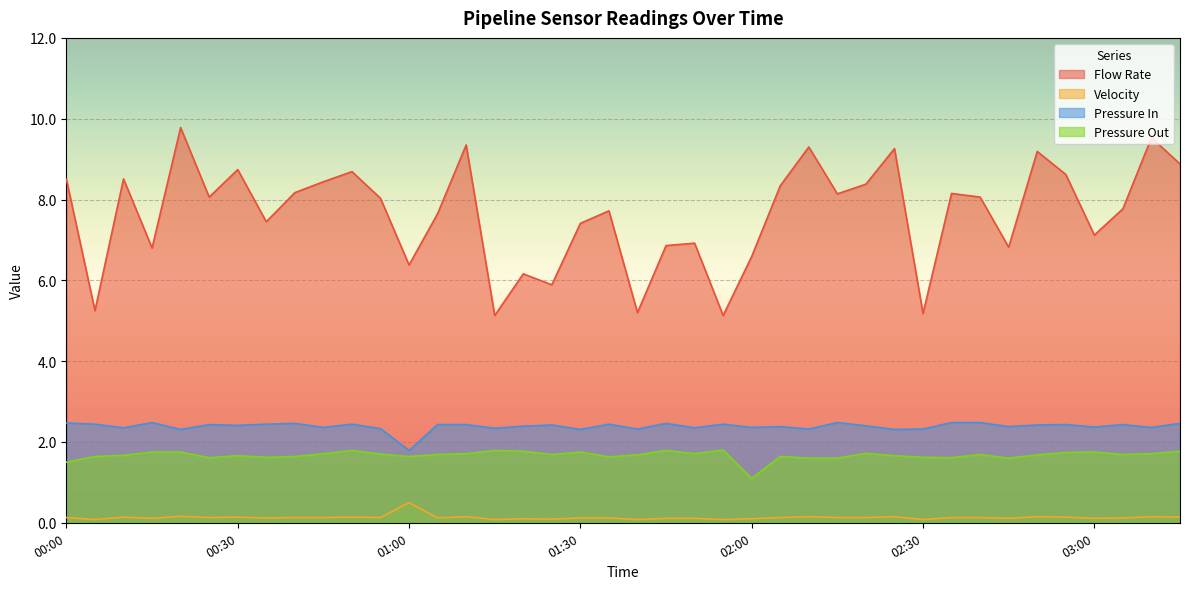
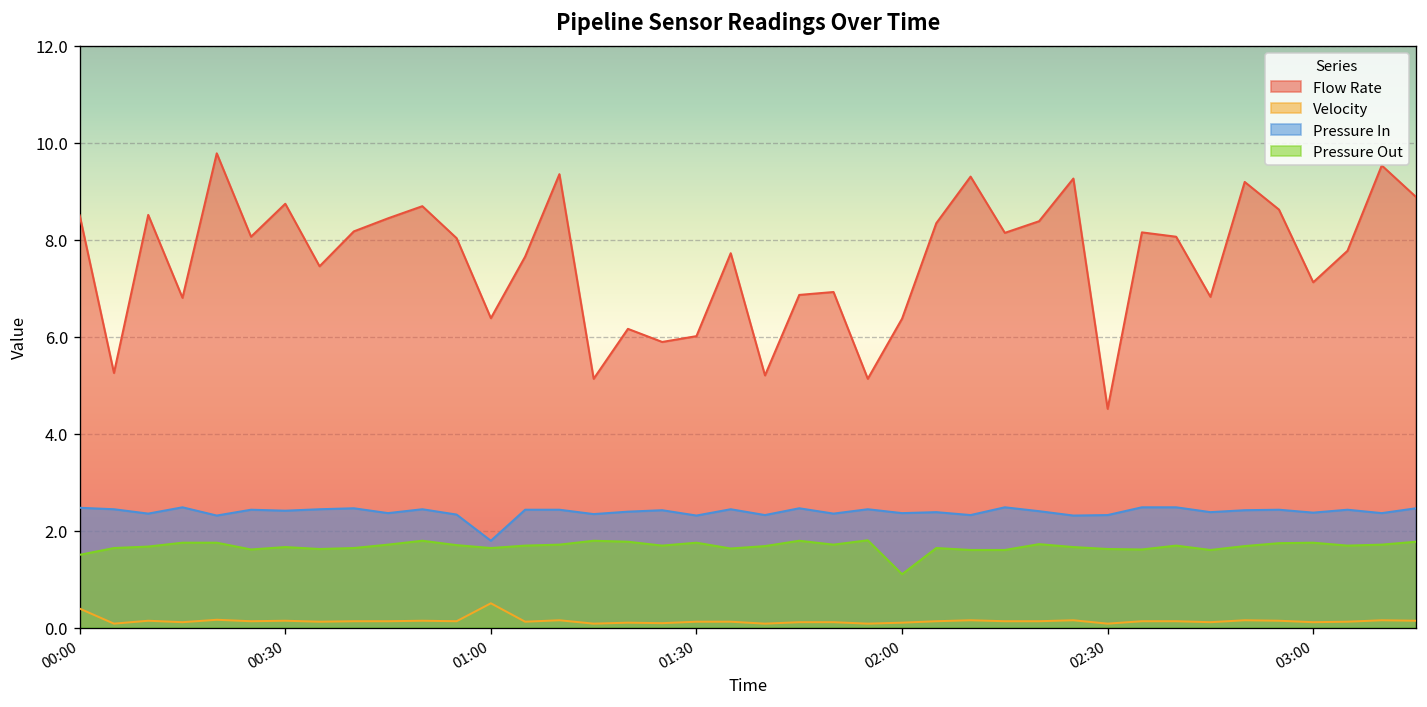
Velocity, 00:00: 0.1 -> 0.4
Flow Rate, 01:30: 7.4 -> 6.0
Flow Rate, 02:00: 6.6 -> 6.4
Flow Rate, 02:30: 5.2 -> 4.5
